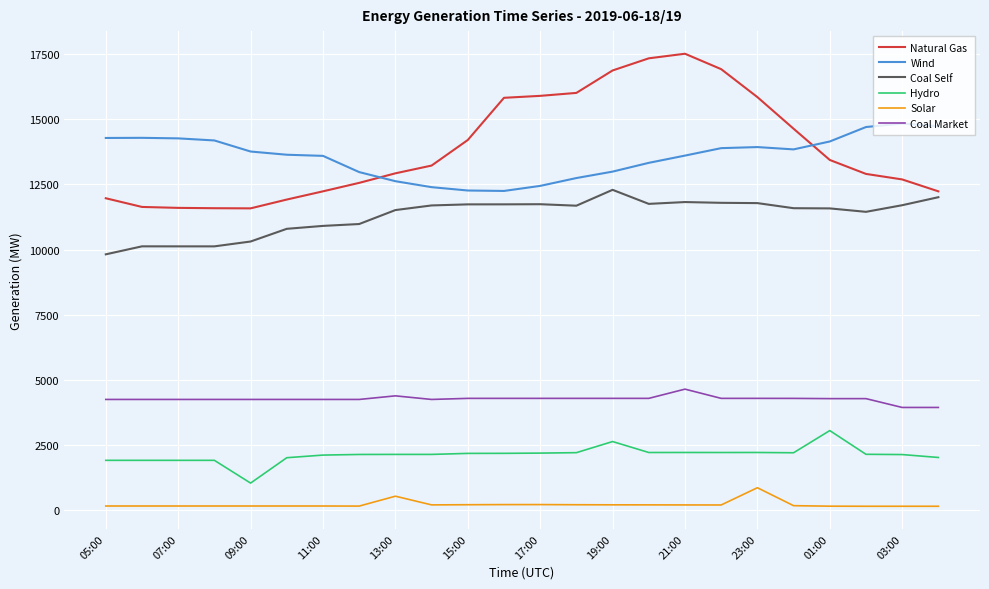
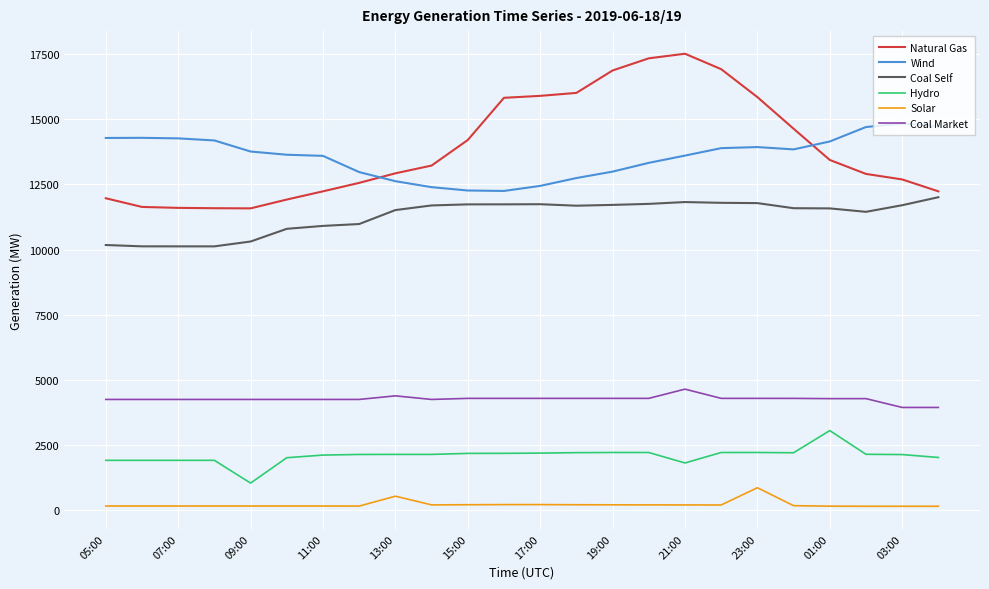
Coal Self, 05:00: 9800 -> 10200
Coal Self, 19:00: 12300 -> 11700
Hydro, 19:00: 2600 -> 2200
Hydro, 21:00: 2200 -> 1800
